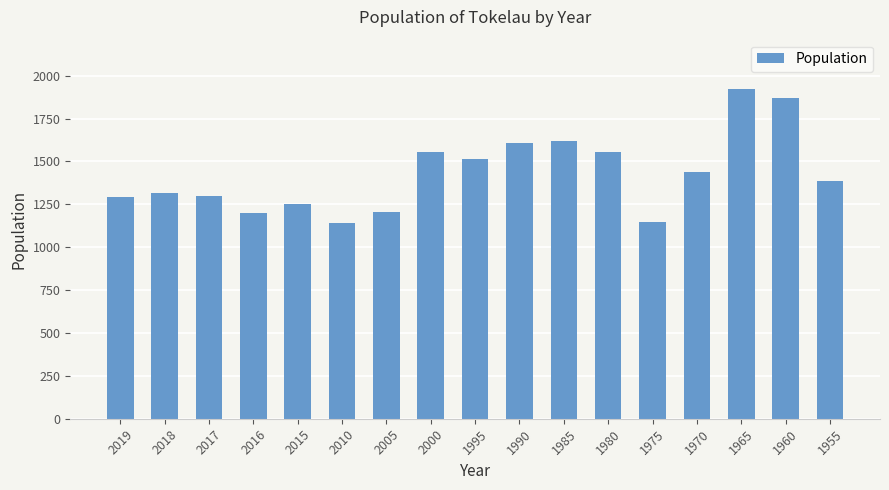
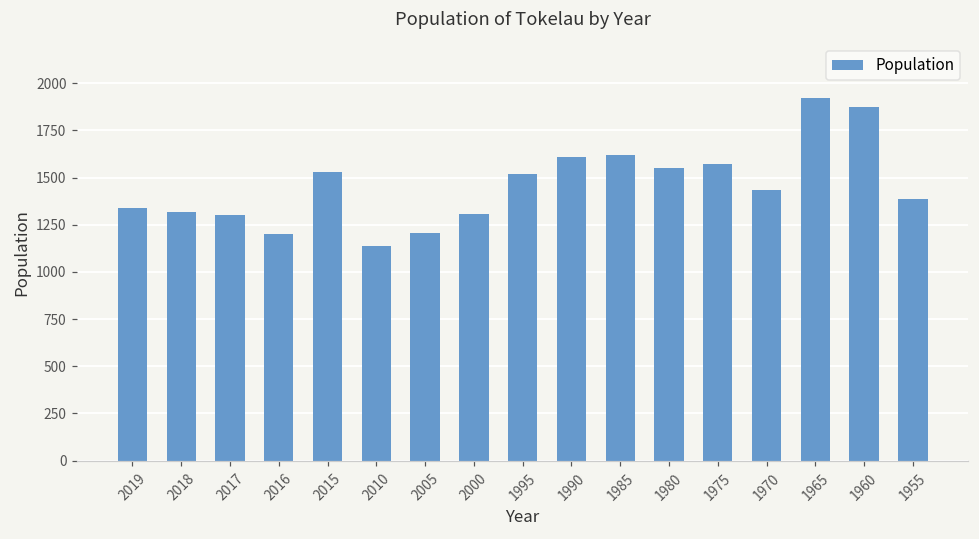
2019: 1290 -> 1340
2015: 1250 -> 1530
2000: 1550 -> 1310
1975: 1150 -> 1570
